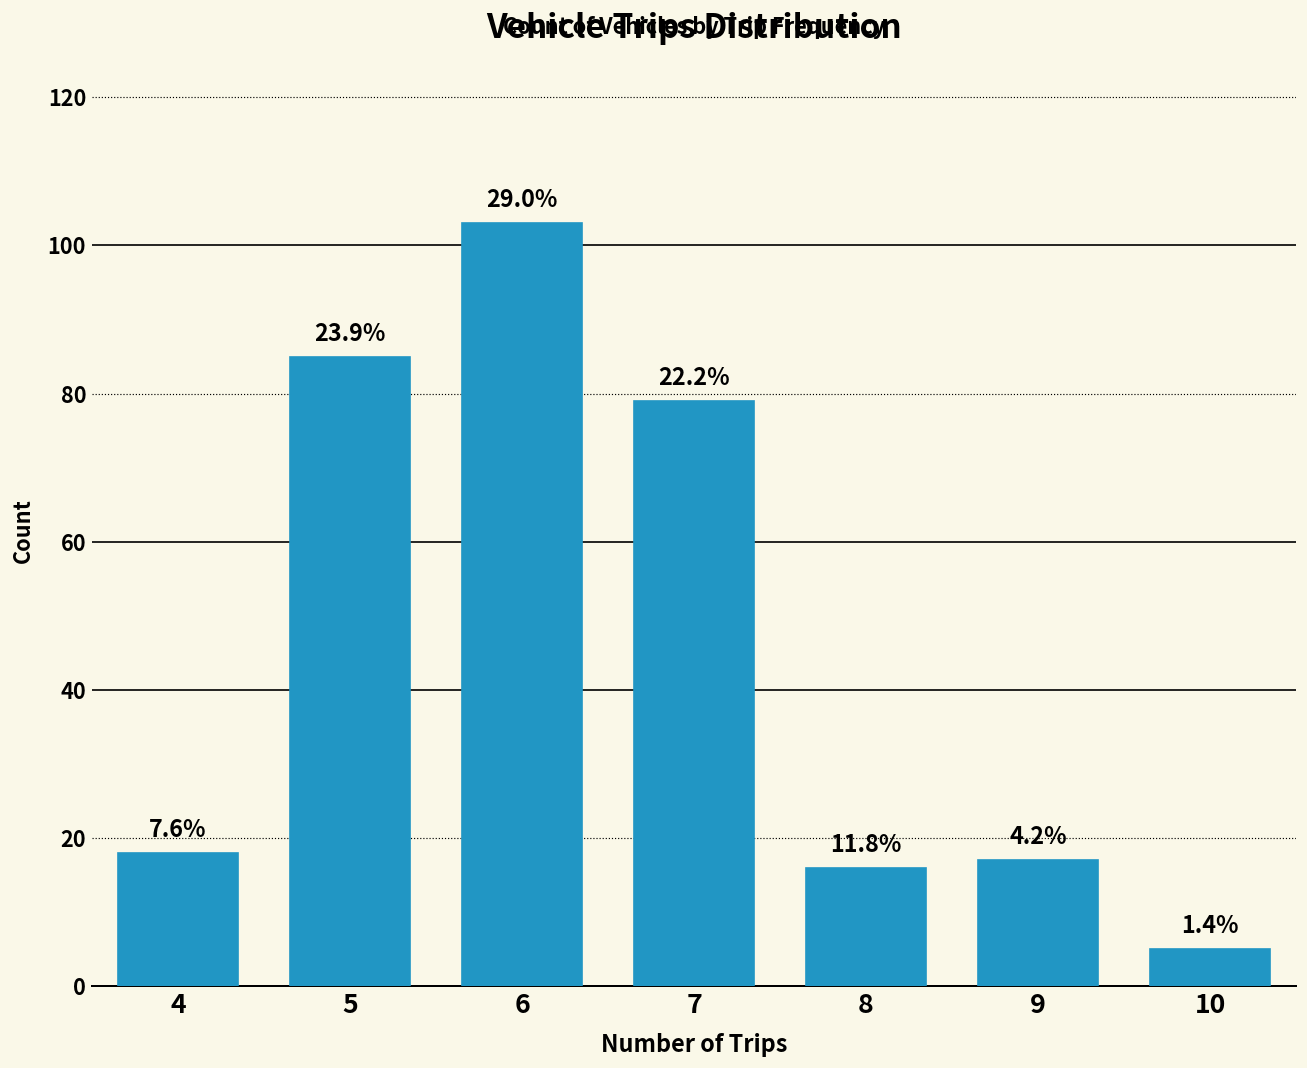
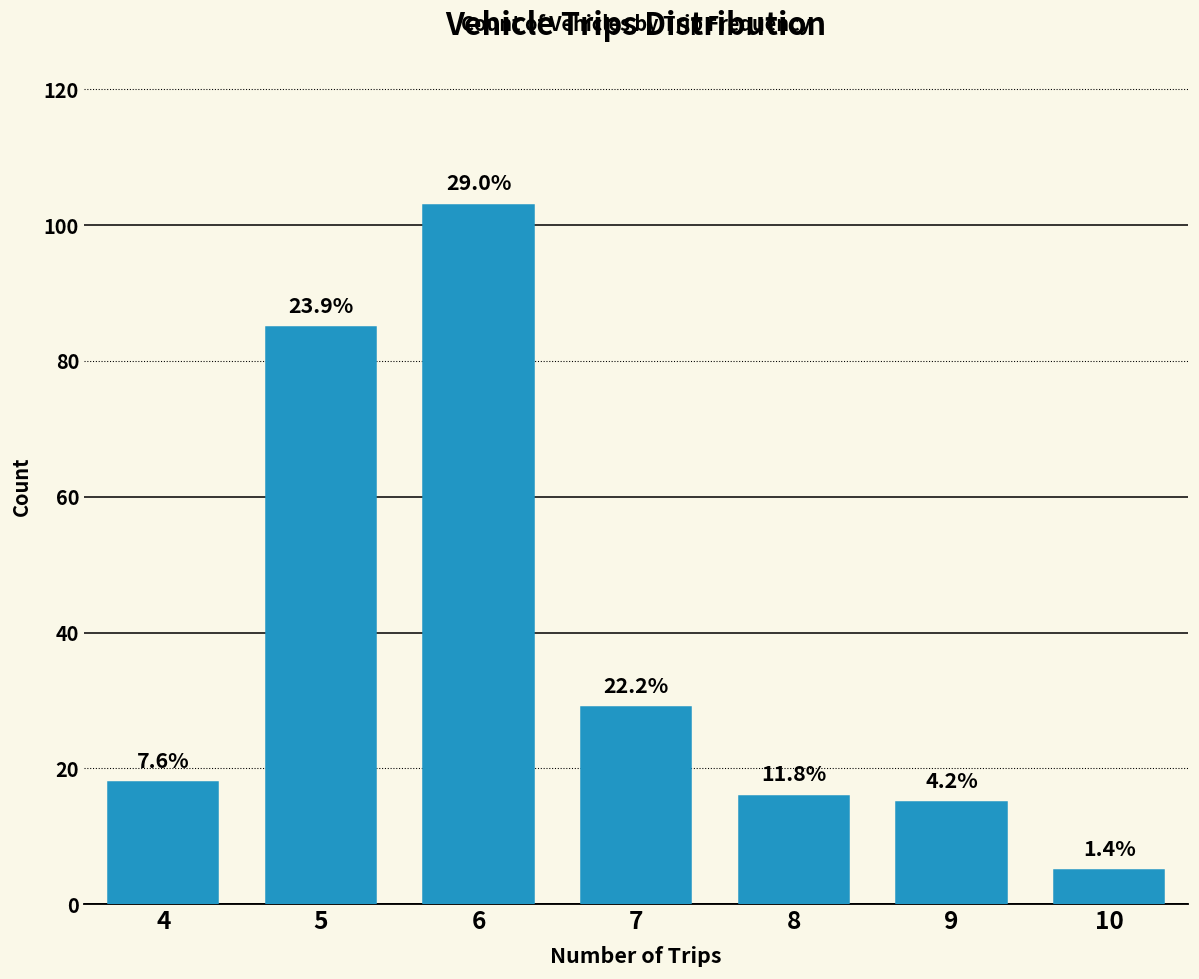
7: 79 -> 29
9: 17 -> 15
